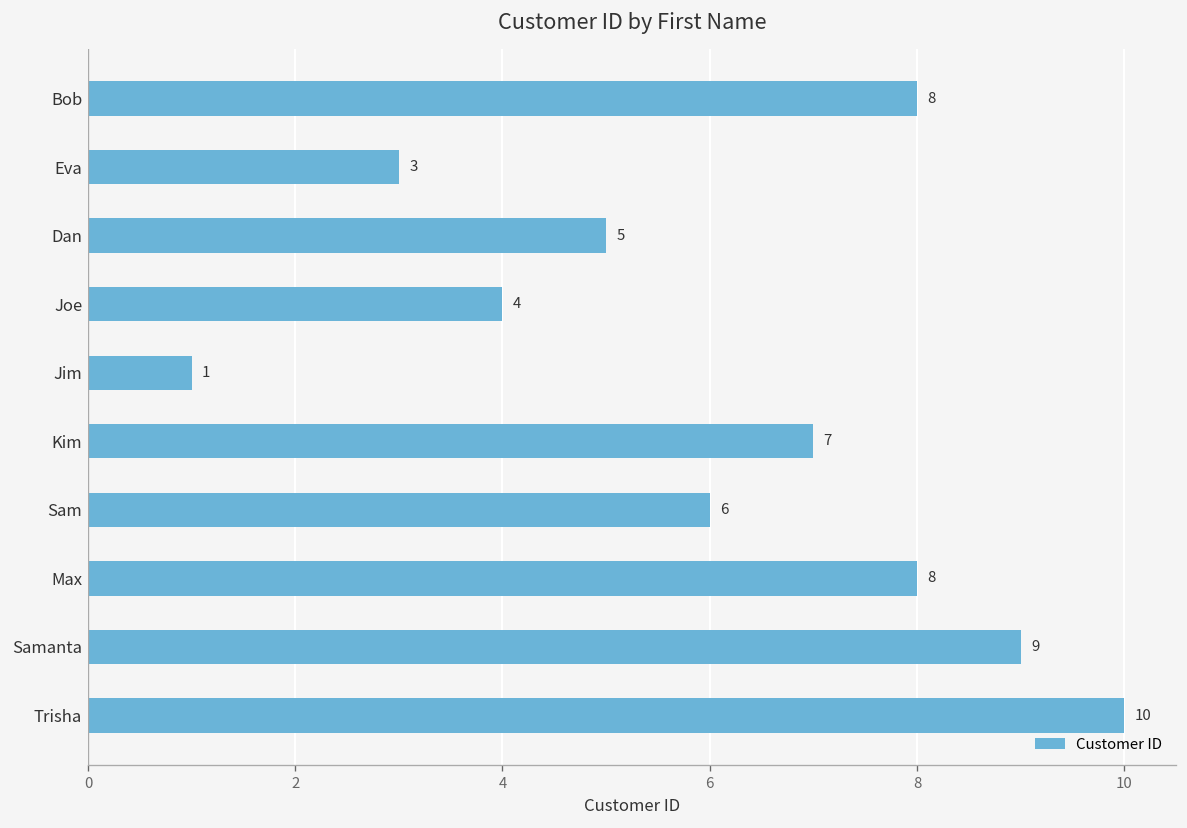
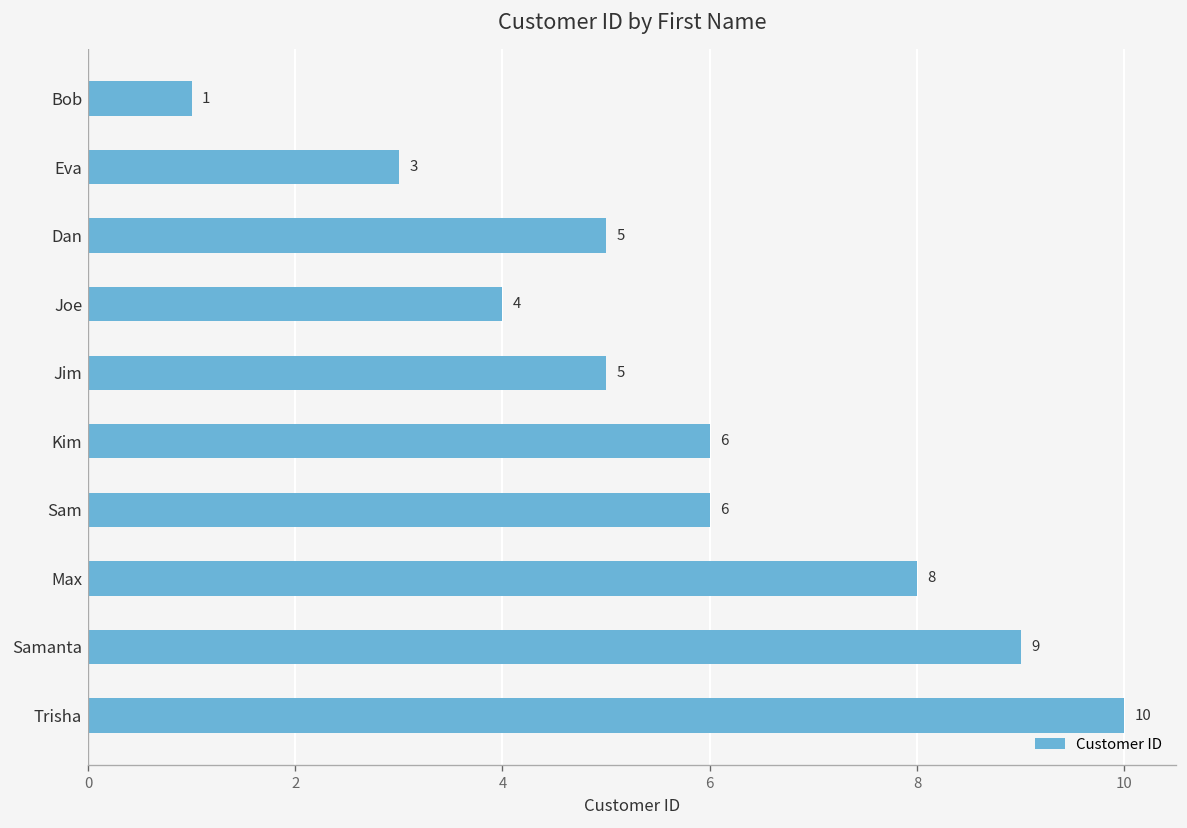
Bob: 8 -> 1
Jim: 1 -> 5
Kim: 7 -> 6
